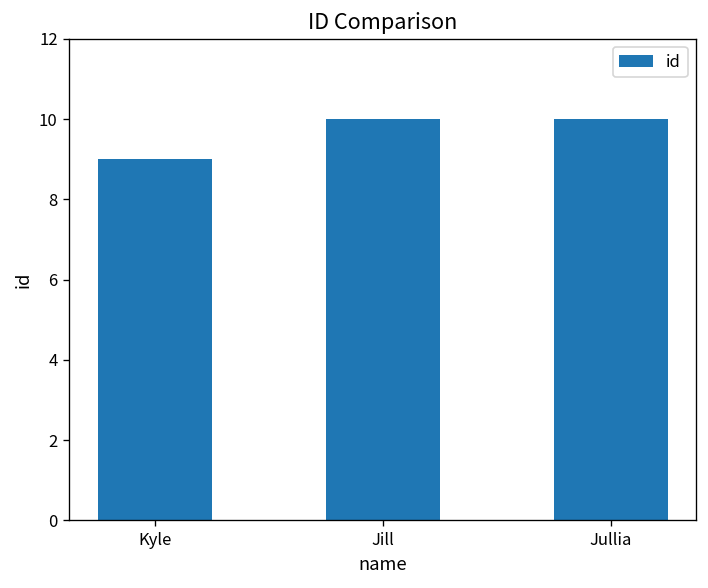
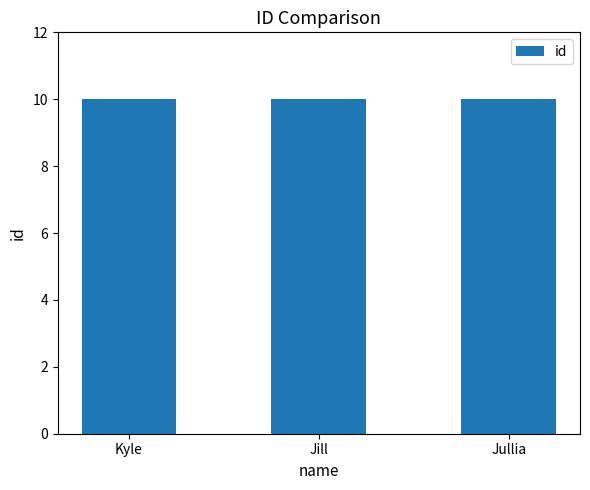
Kyle: 9 -> 10
